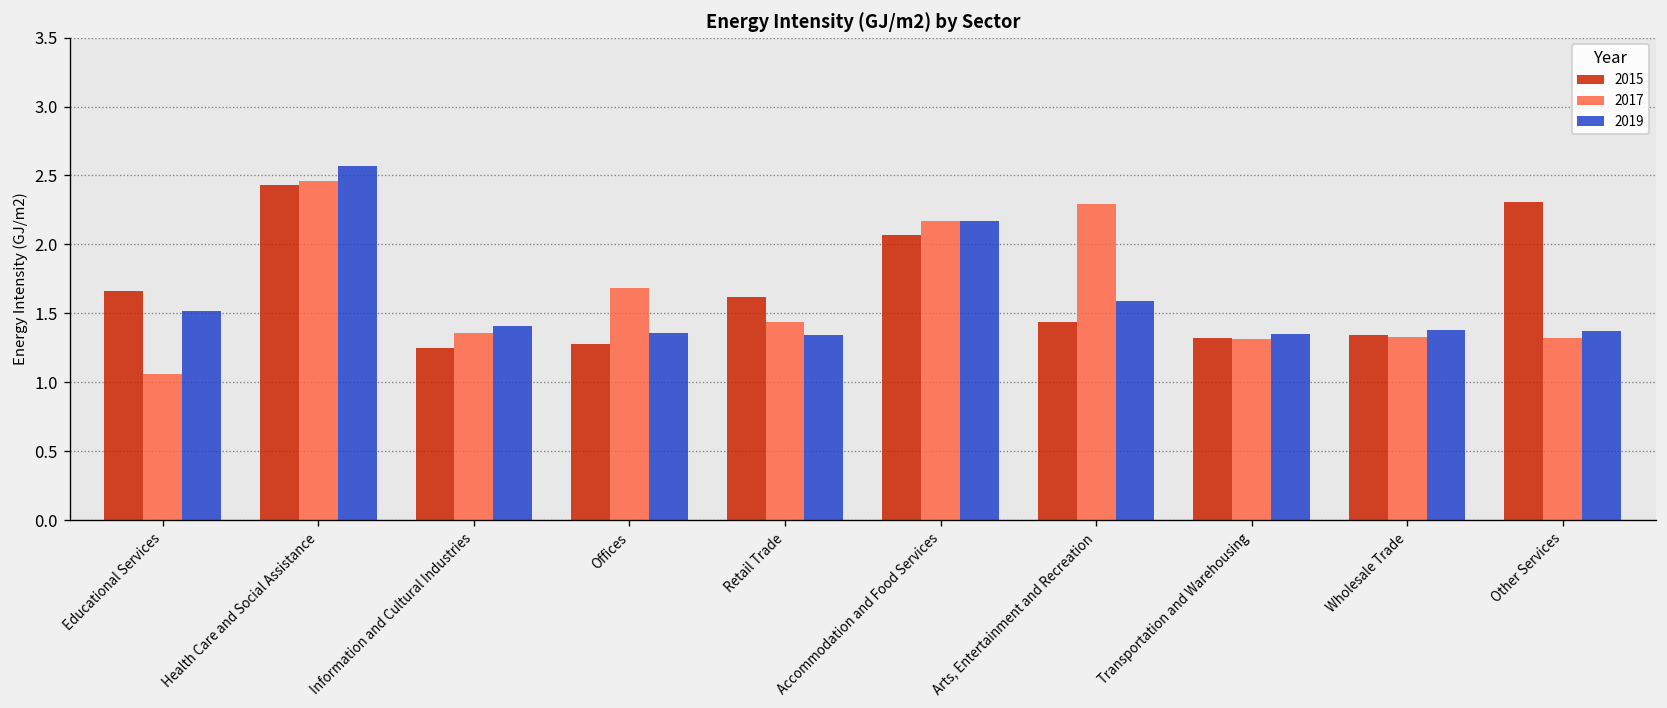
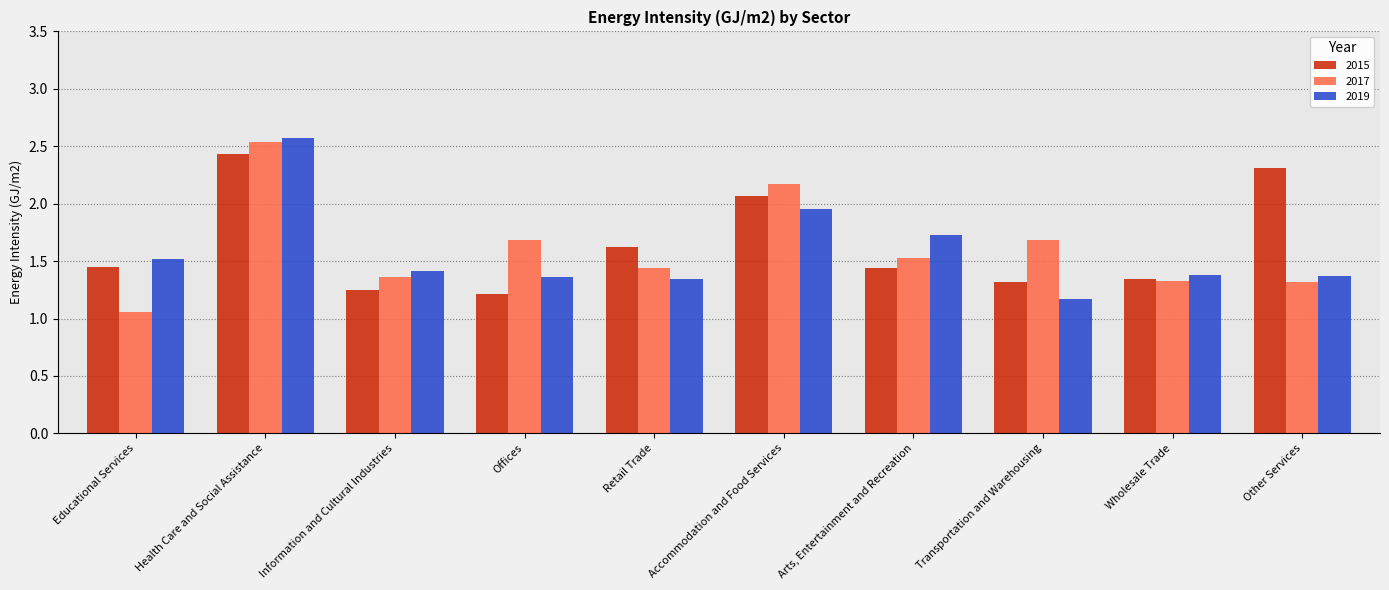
2015, Educational Services: 1.66 -> 1.45
2017, Health Care and Social Assistance: 2.46 -> 2.54
2015, Offices: 1.28 -> 1.21
2019, Accommodation and Food Services: 2.17 -> 1.95
2017, Arts, Entertainment and Recreation: 2.29 -> 1.53
2019, Arts, Entertainment and Recreation: 1.59 -> 1.73
2017, Transportation and Warehousing: 1.31 -> 1.68
2019, Transportation and Warehousing: 1.35 -> 1.17
